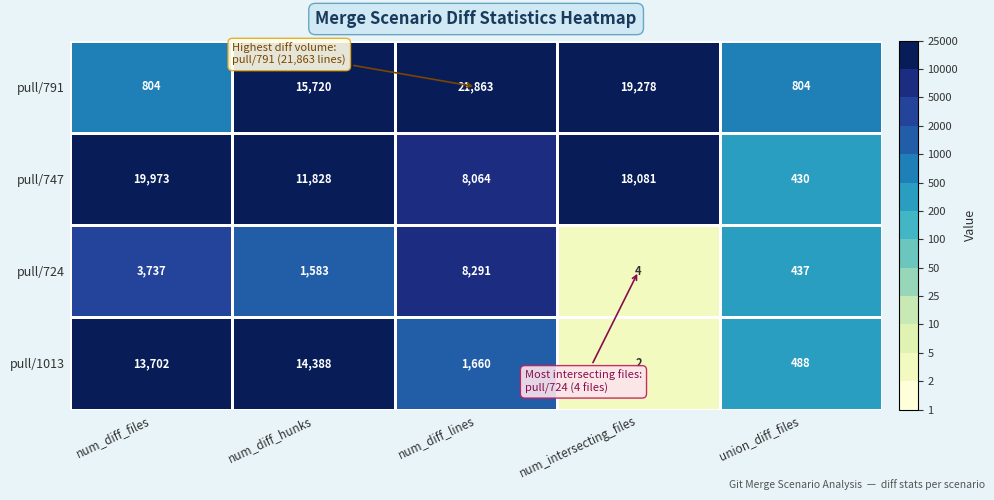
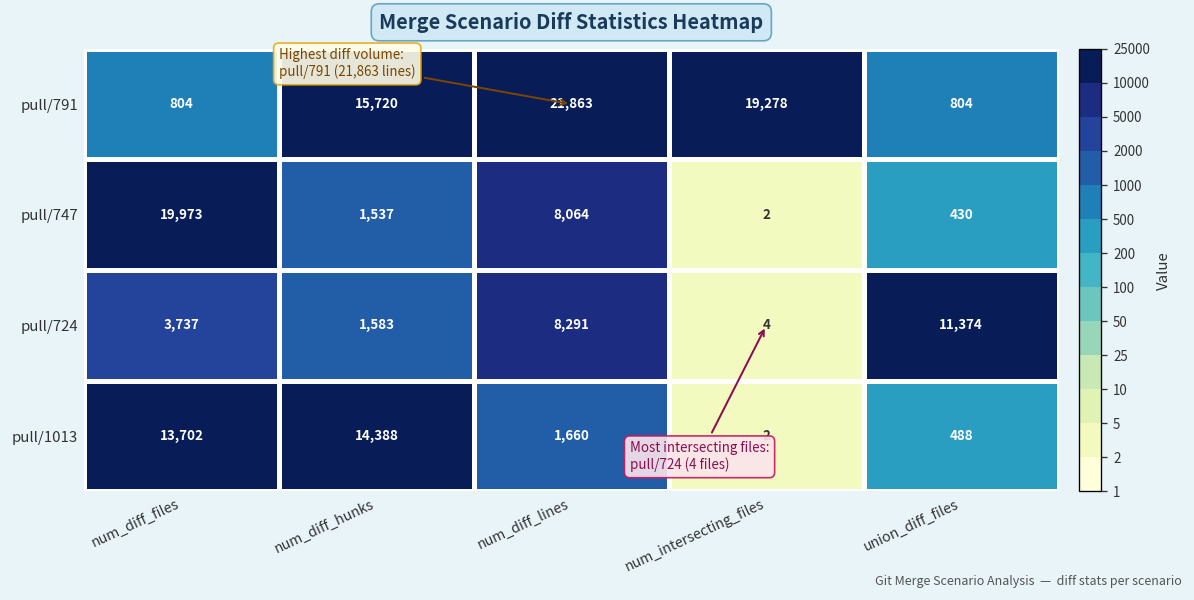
pull/747, num_diff_hunks: 11,828 -> 1,537
pull/747, num_intersecting_files: 18,081 -> 2
pull/724, union_diff_files: 437 -> 11,374
